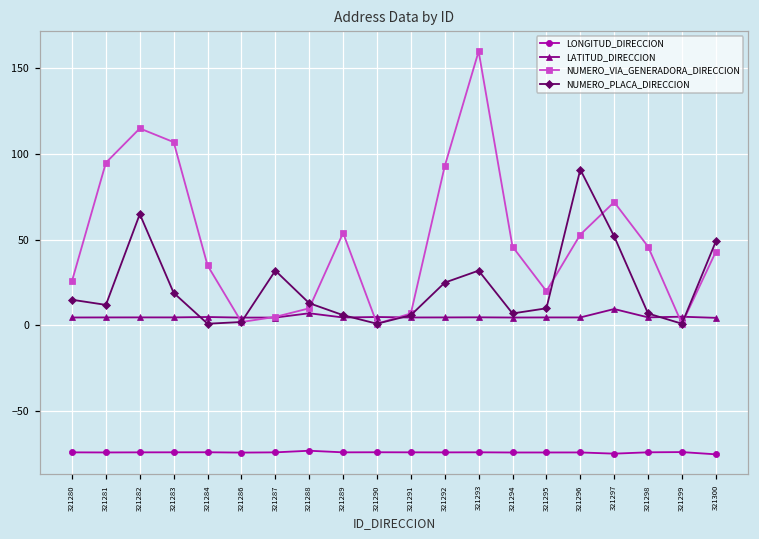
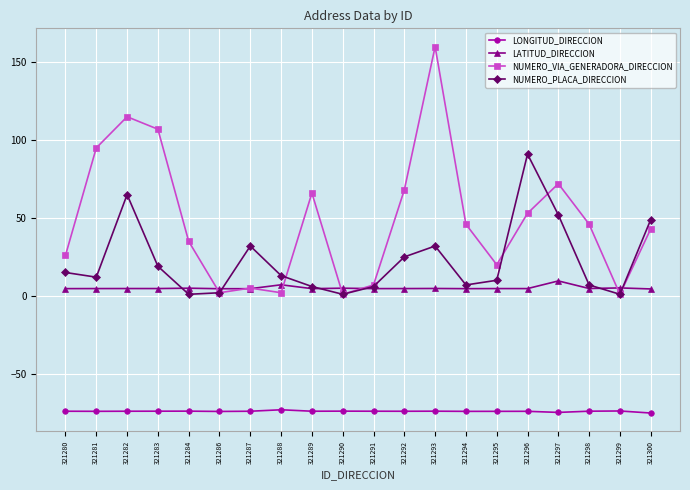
NUMERO_VIA_GENERADORA_DIRECCION, 321288: 10 -> 2
NUMERO_VIA_GENERADORA_DIRECCION, 321289: 54 -> 66
NUMERO_VIA_GENERADORA_DIRECCION, 321292: 93 -> 68
